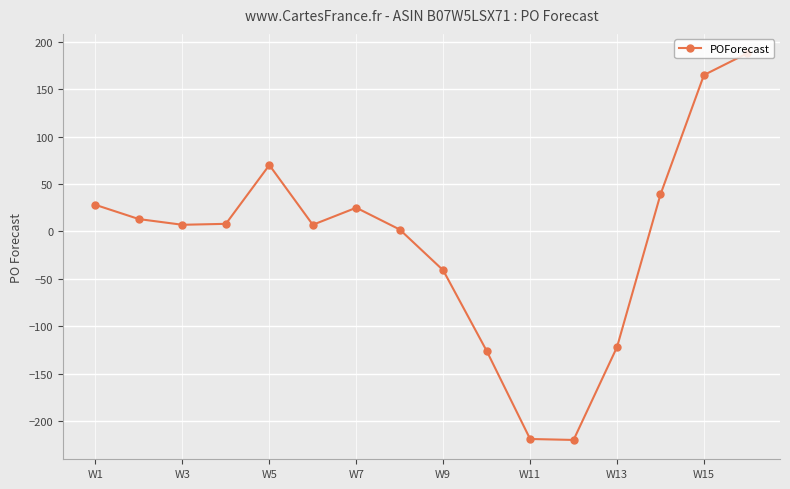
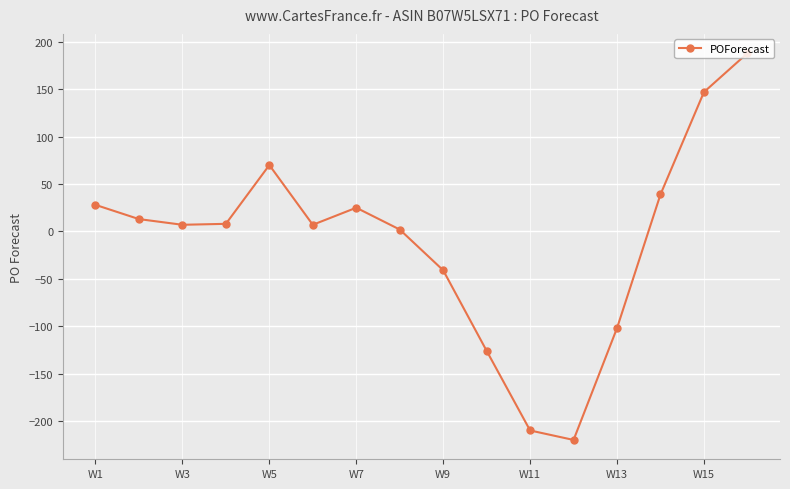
W11: -220 -> -210
W13: -120 -> -100
W15: 170 -> 150
